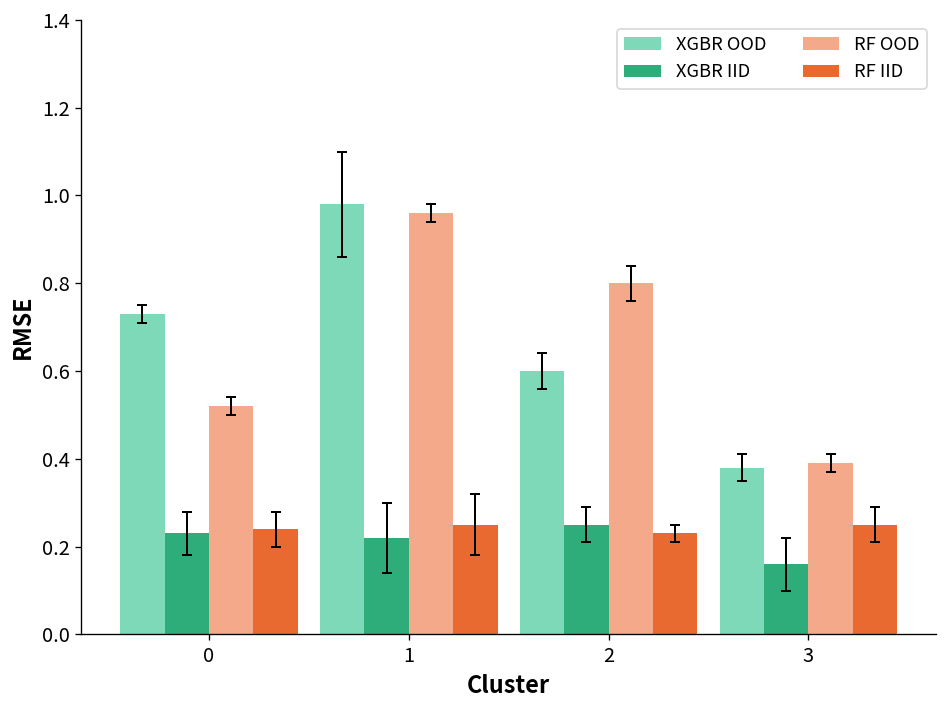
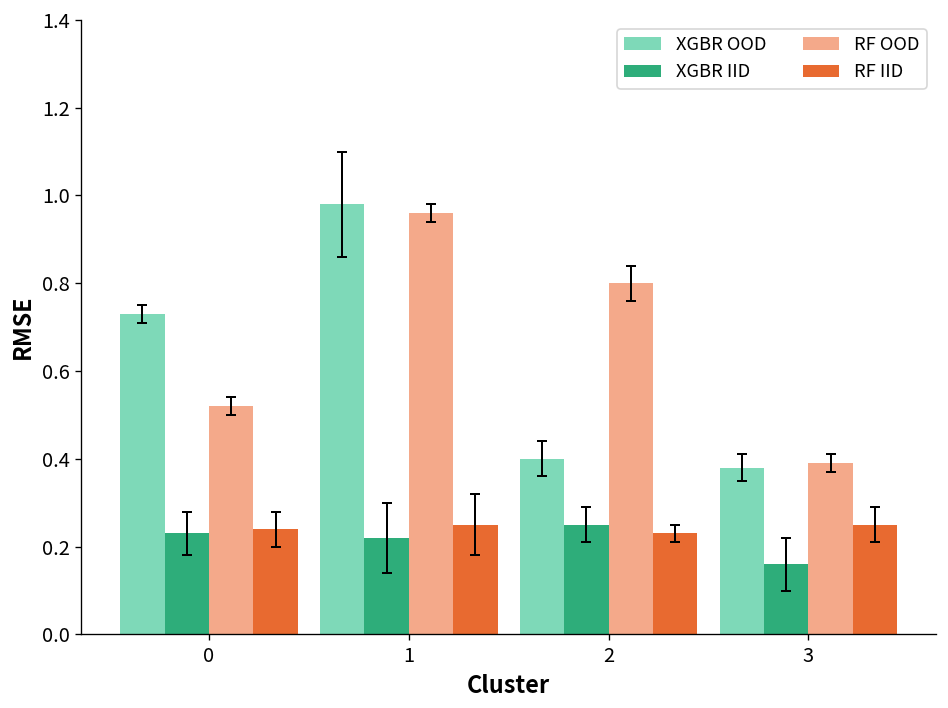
XGBR OOD, 2: 0.6 -> 0.4
